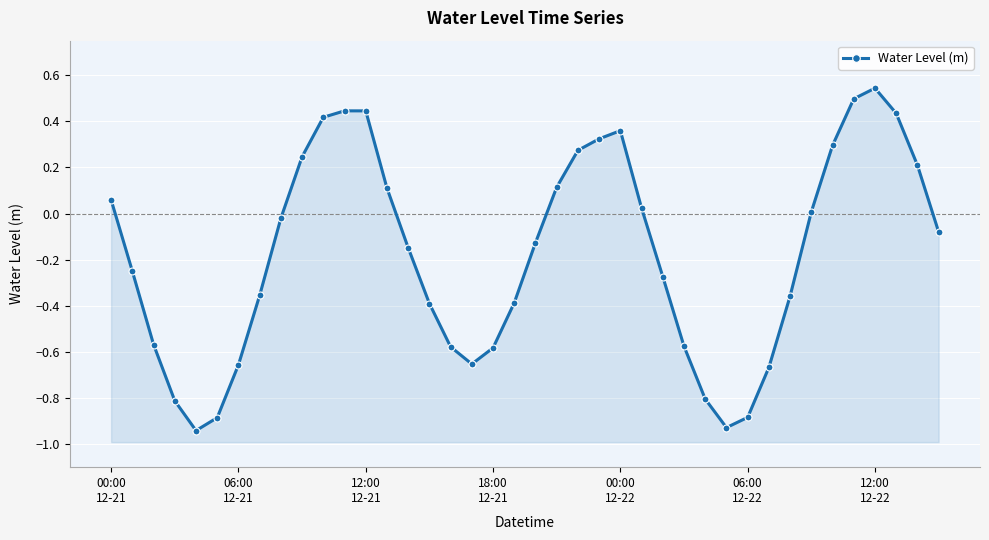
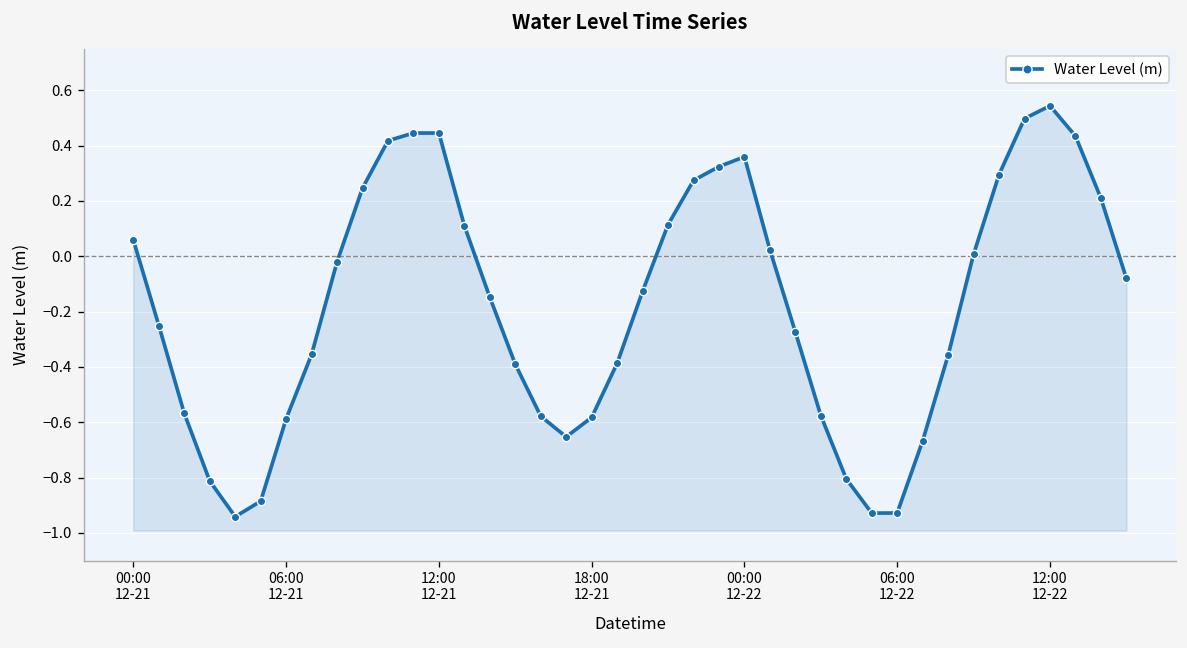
06:00 12-21: -0.66 -> -0.59
06:00 12-22: -0.88 -> -0.93
